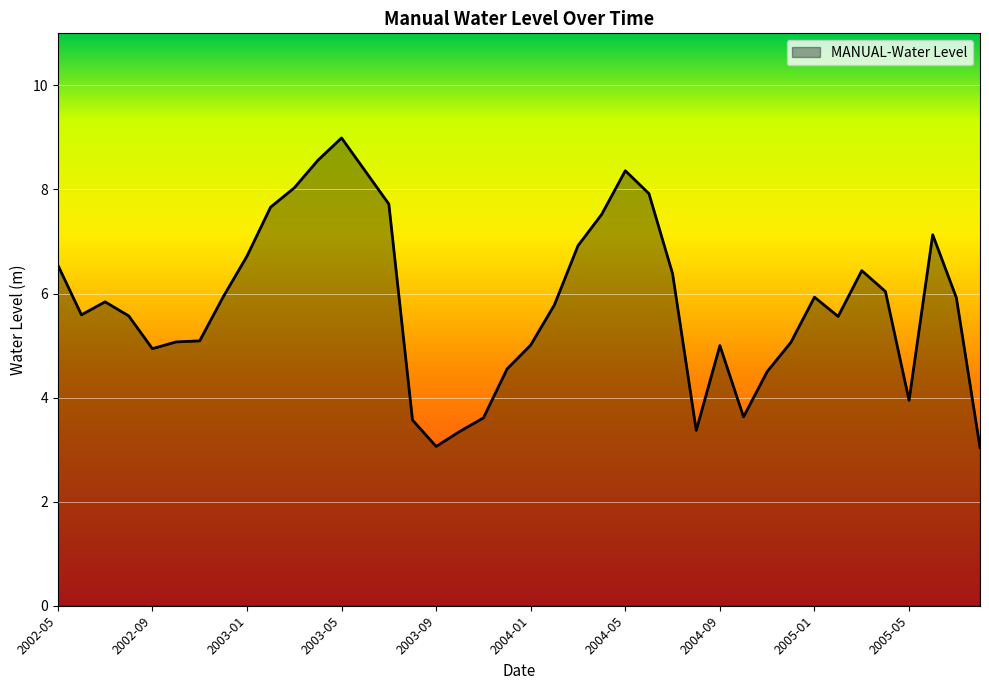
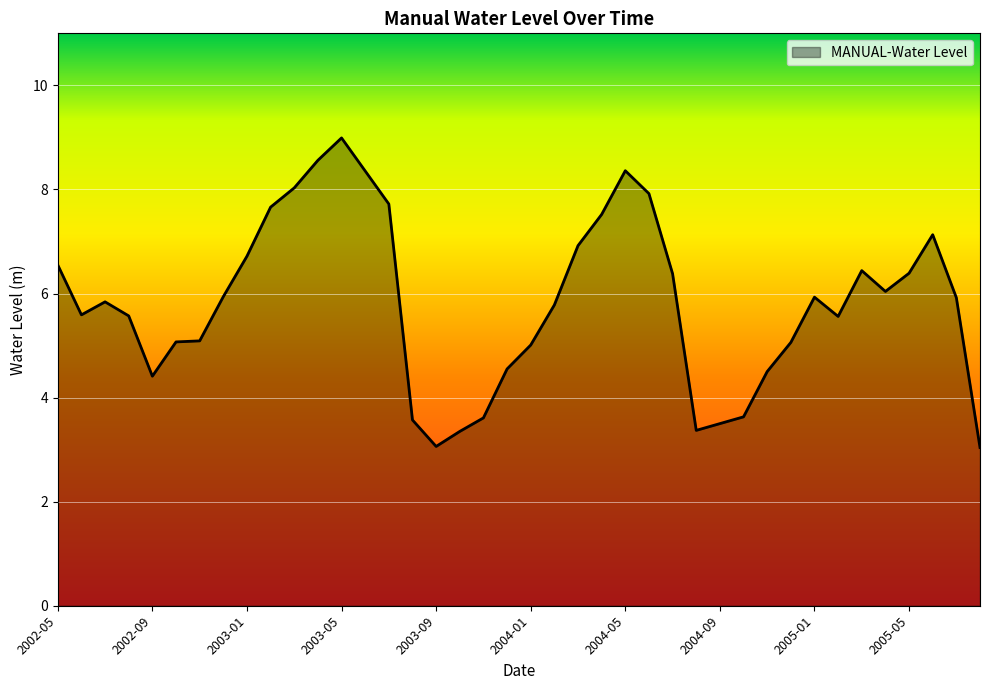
2002-09: 4.9 -> 4.4
2004-09: 5.0 -> 3.5
2005-05: 3.9 -> 6.4
